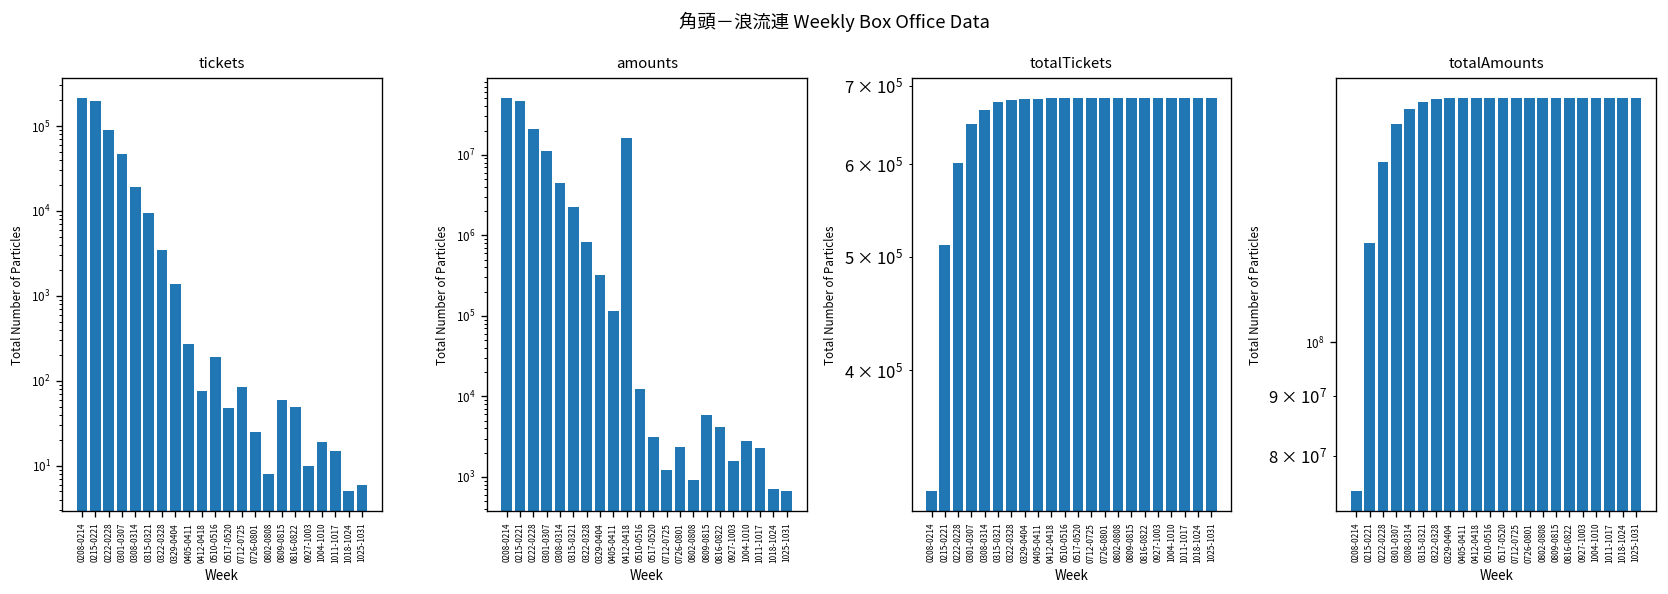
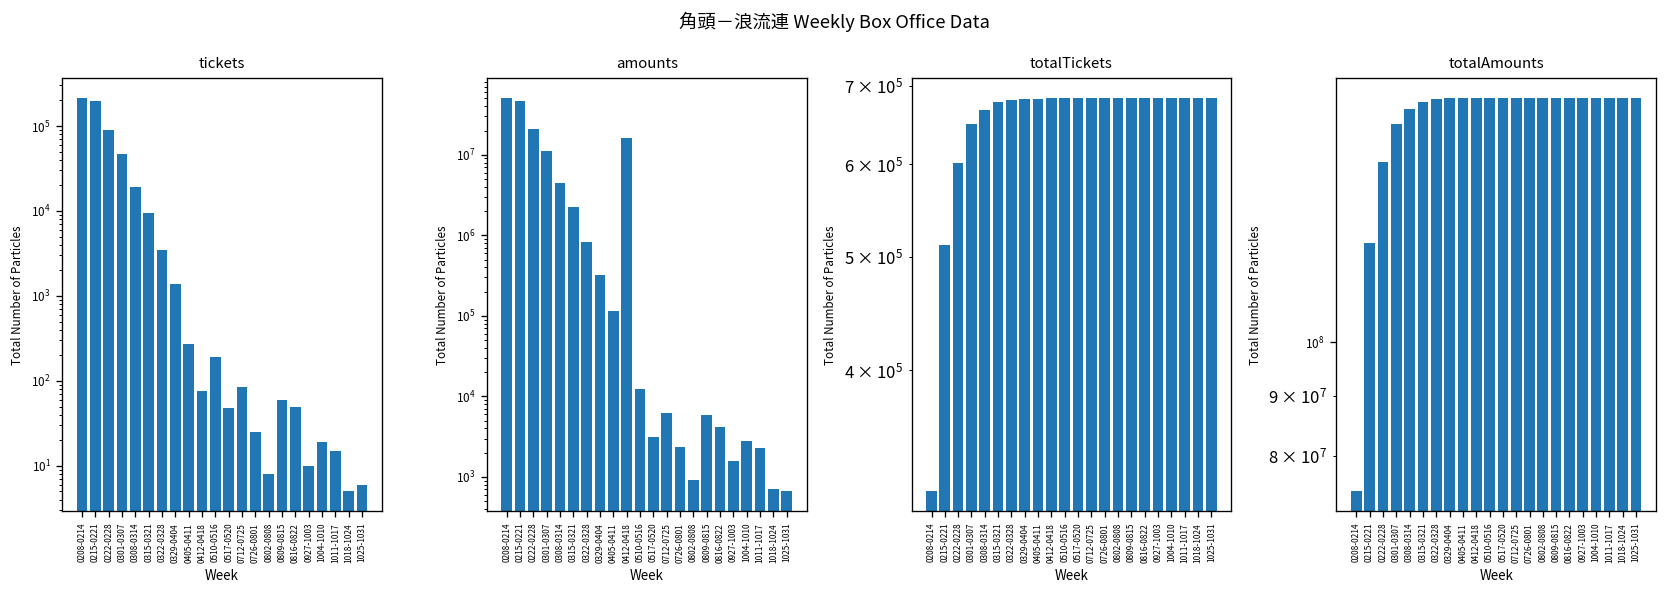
amounts, 0712-0725: 1200 -> 6000
